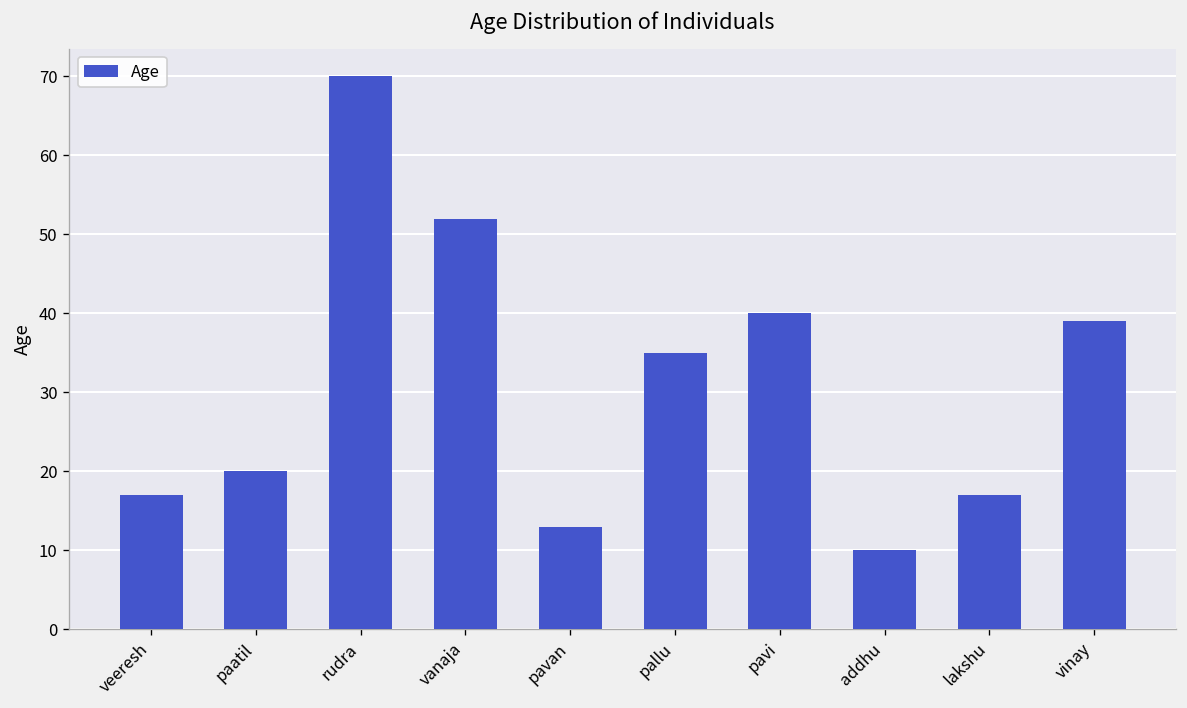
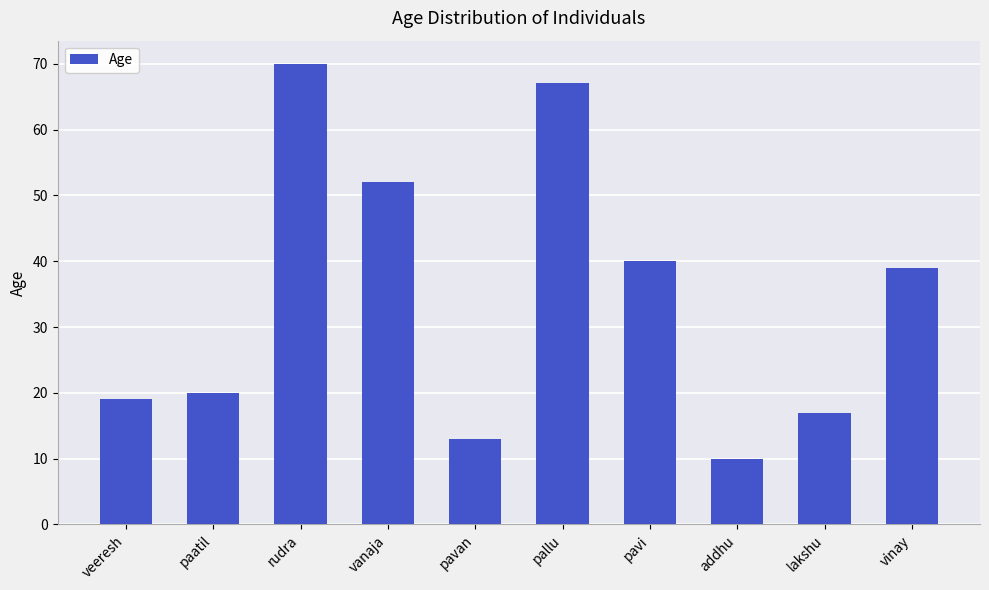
veeresh: 17 -> 19
pallu: 35 -> 67
